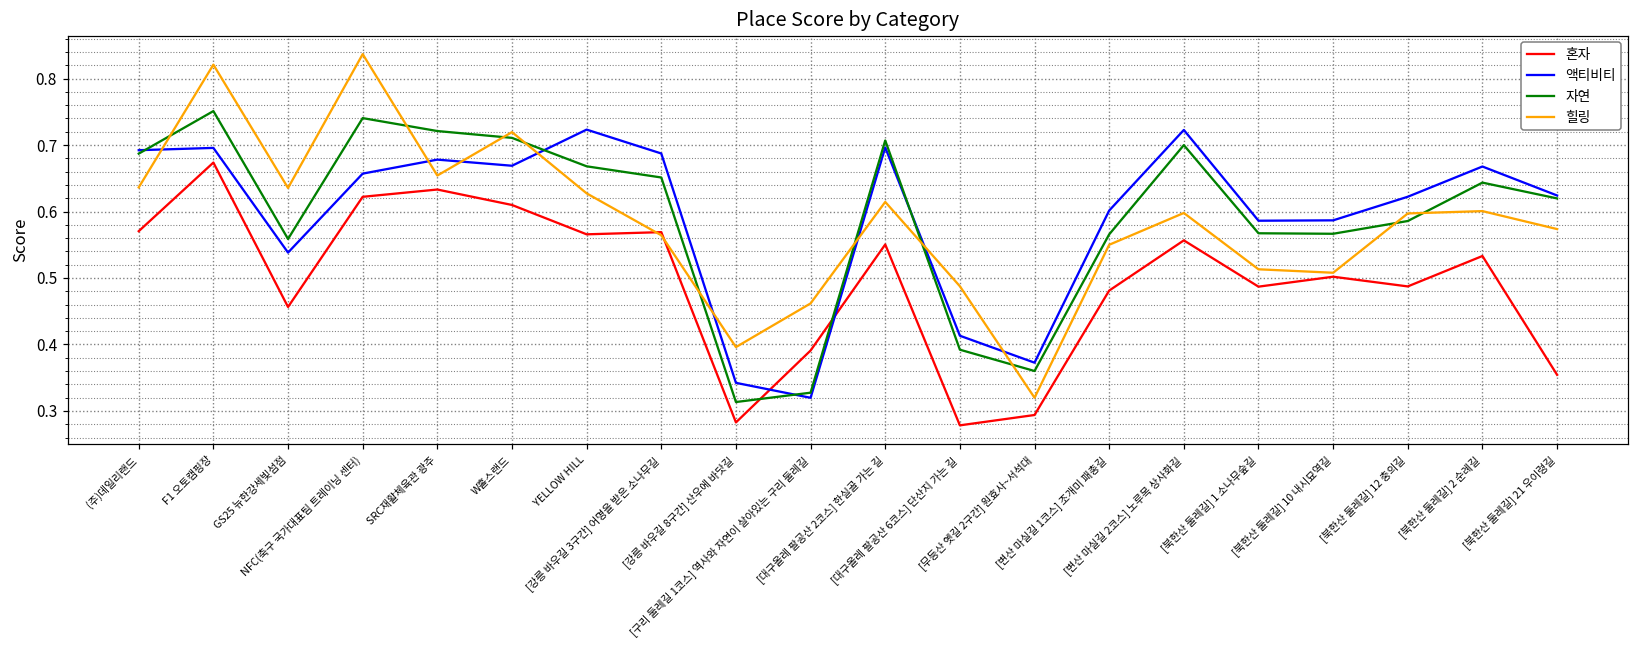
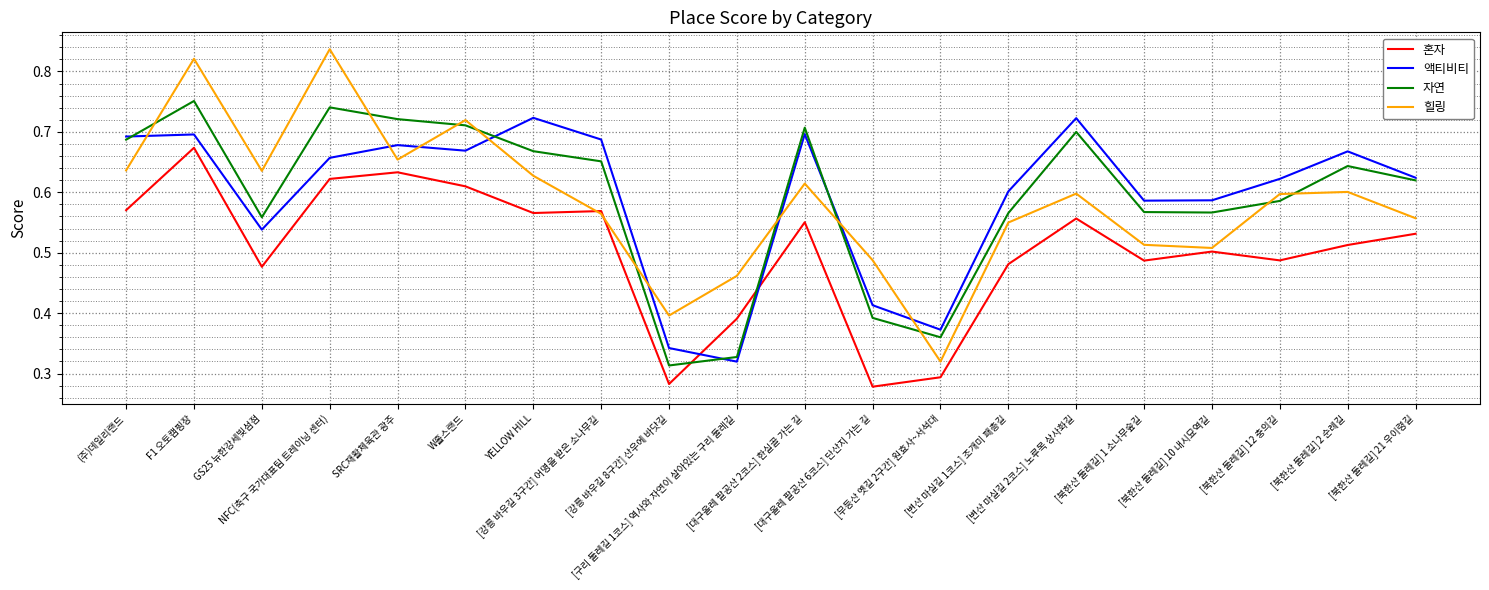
혼자, GS25 뉴한강세빛섬점: 0.46 -> 0.48
혼자, [북한산 둘레길] 2 순례길: 0.53 -> 0.51
혼자, [북한산 둘레길] 21 우이령길: 0.35 -> 0.53
힐링, [북한산 둘레길] 21 우이령길: 0.57 -> 0.56
